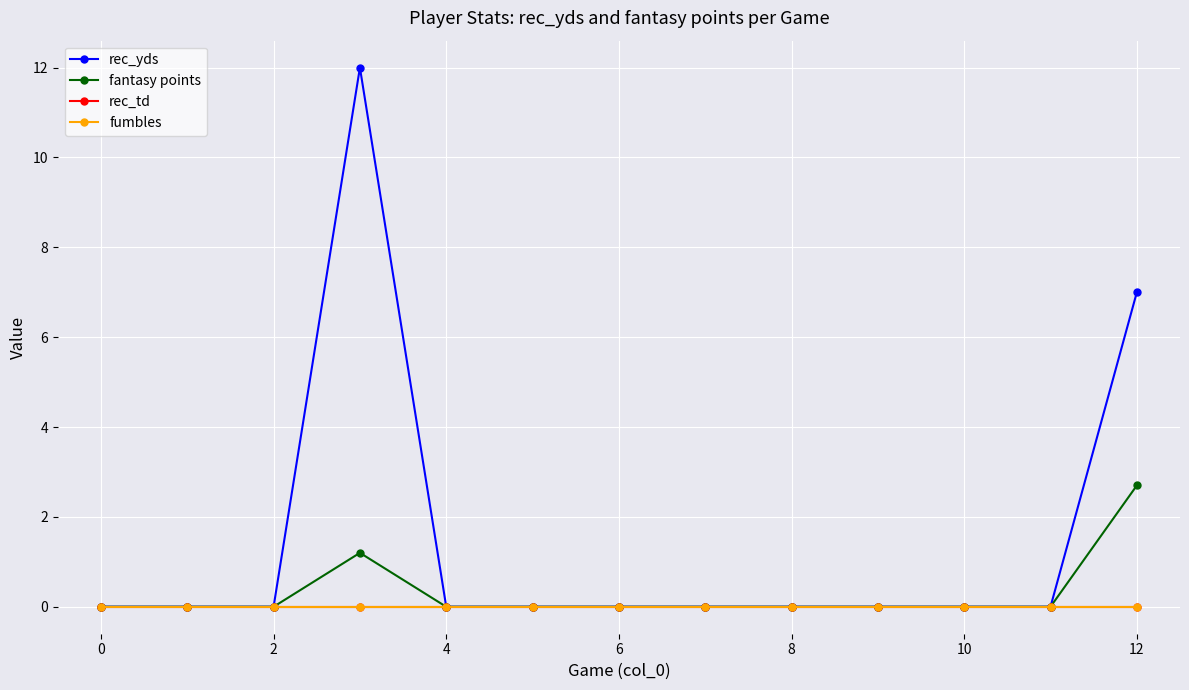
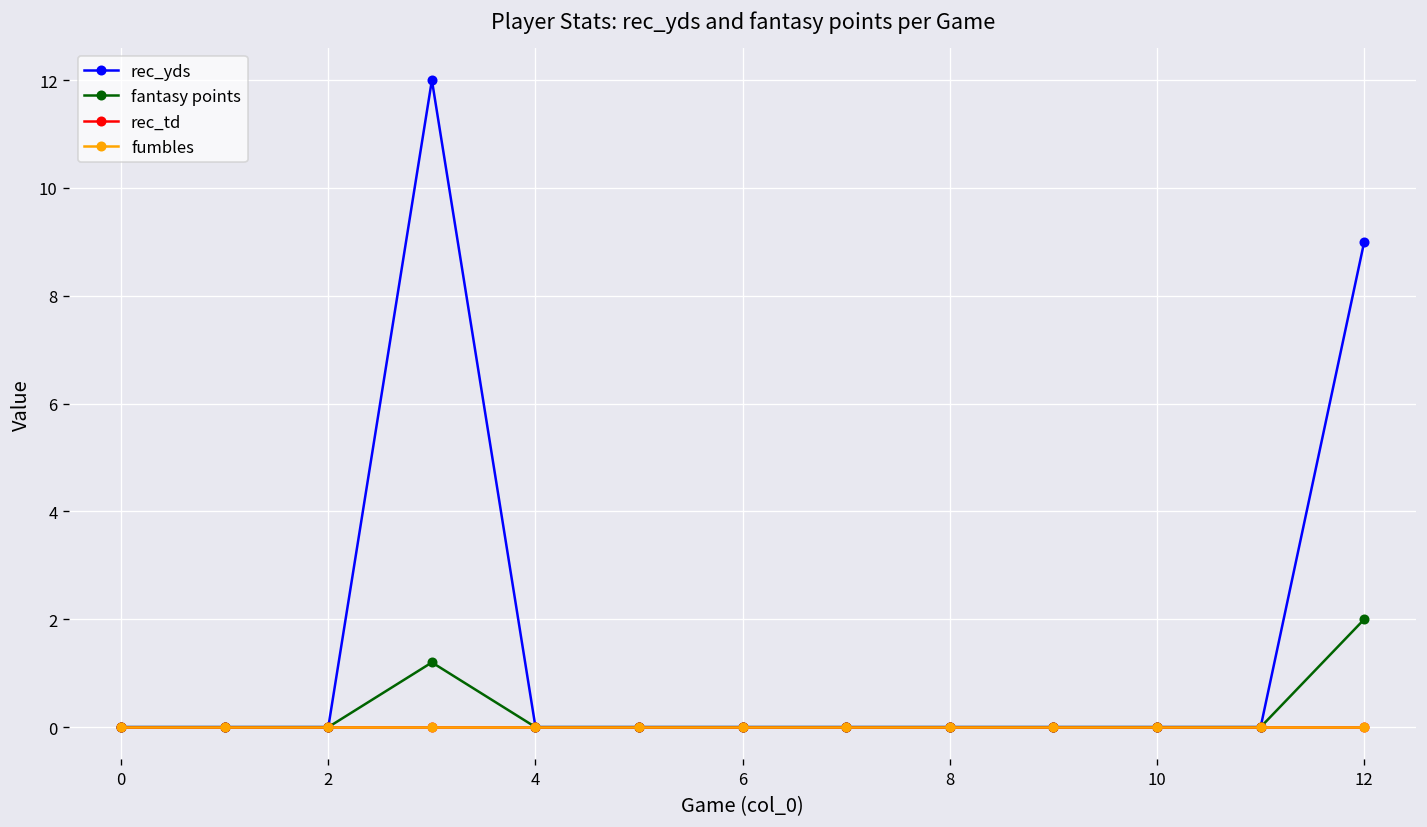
rec_yds, 12: 7 -> 9
fantasy points, 12: 2.7 -> 2.0
